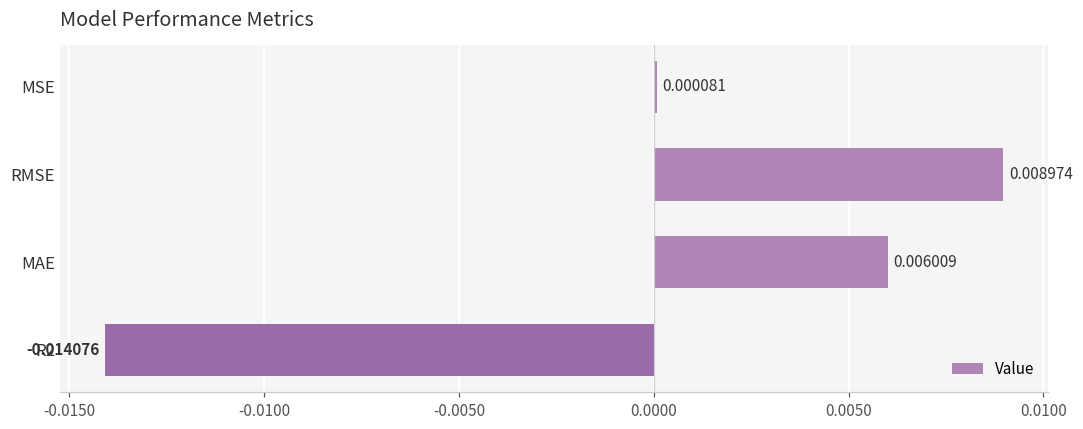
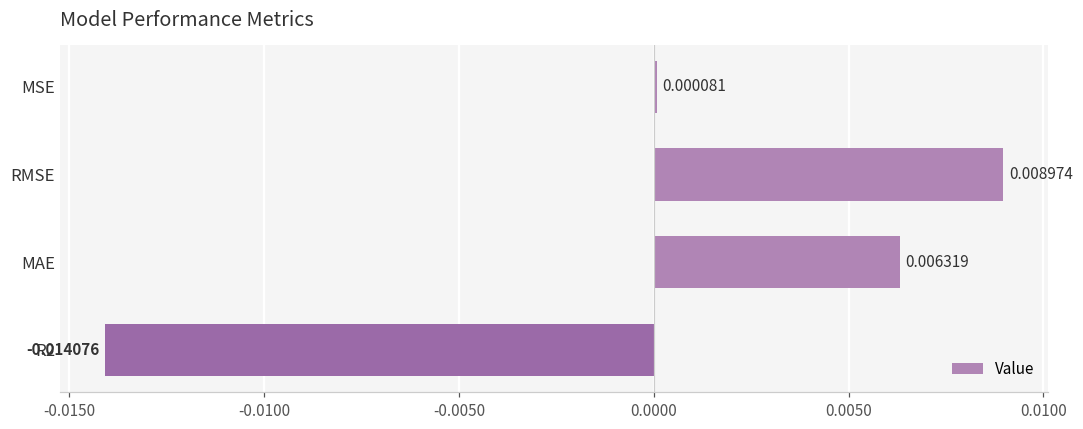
MAE: 0.006009 -> 0.006319
